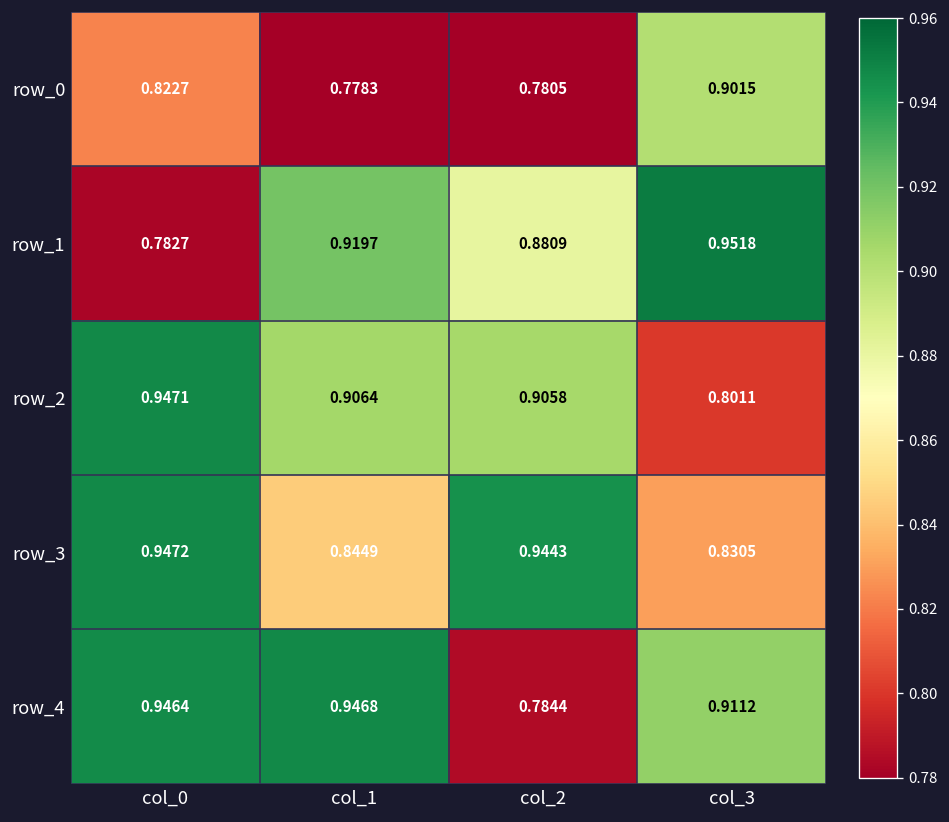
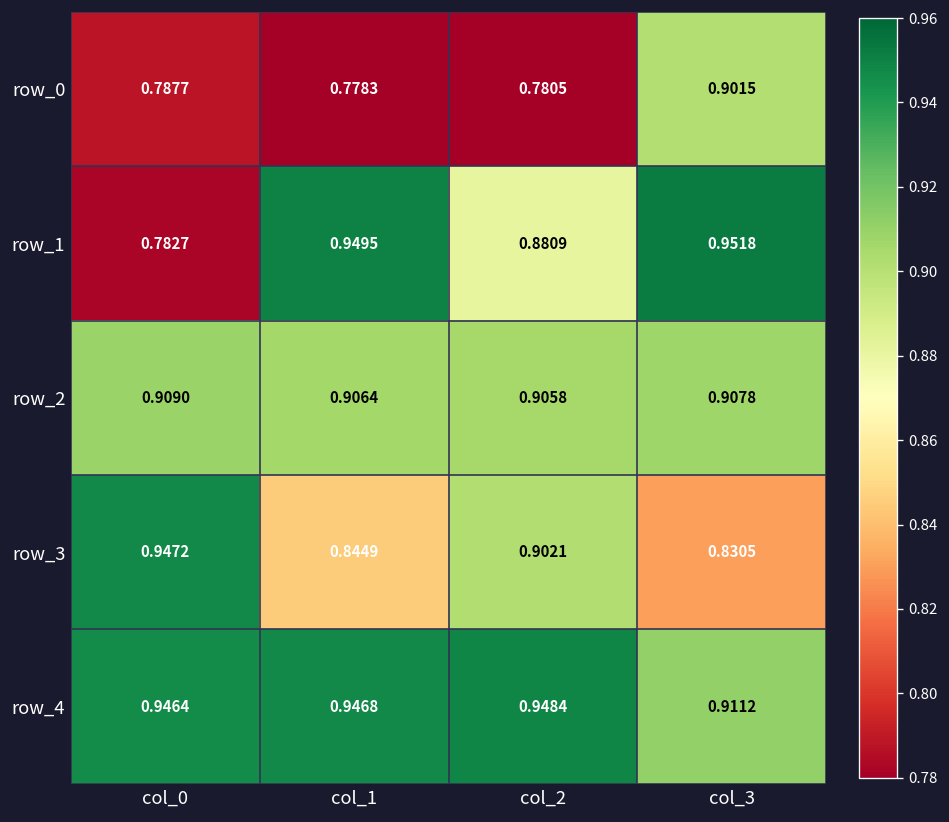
row_0, col_0: 0.8227 -> 0.7877
row_1, col_1: 0.9197 -> 0.9495
row_2, col_0: 0.9471 -> 0.9090
row_2, col_3: 0.8011 -> 0.9078
row_3, col_2: 0.9443 -> 0.9021
row_4, col_2: 0.7844 -> 0.9484
